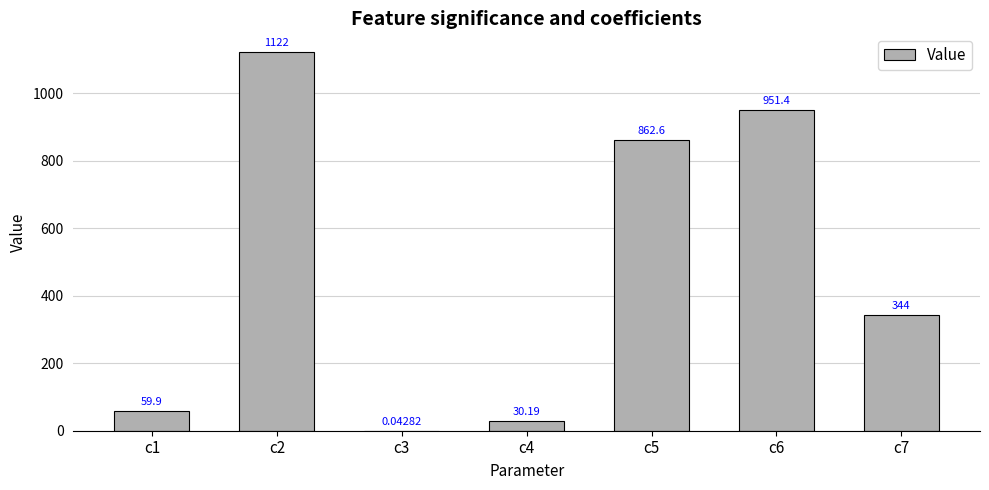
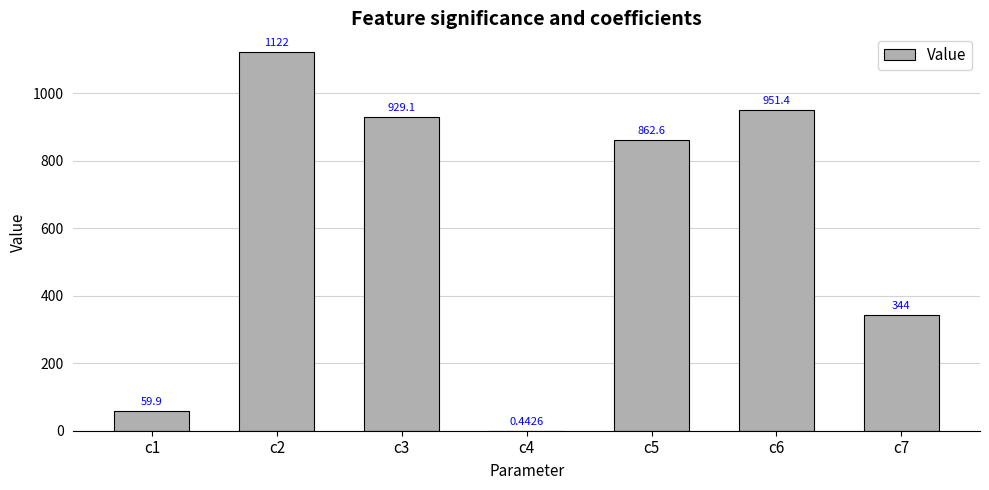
c3: 0.04282 -> 929.1
c4: 30.19 -> 0.4426
